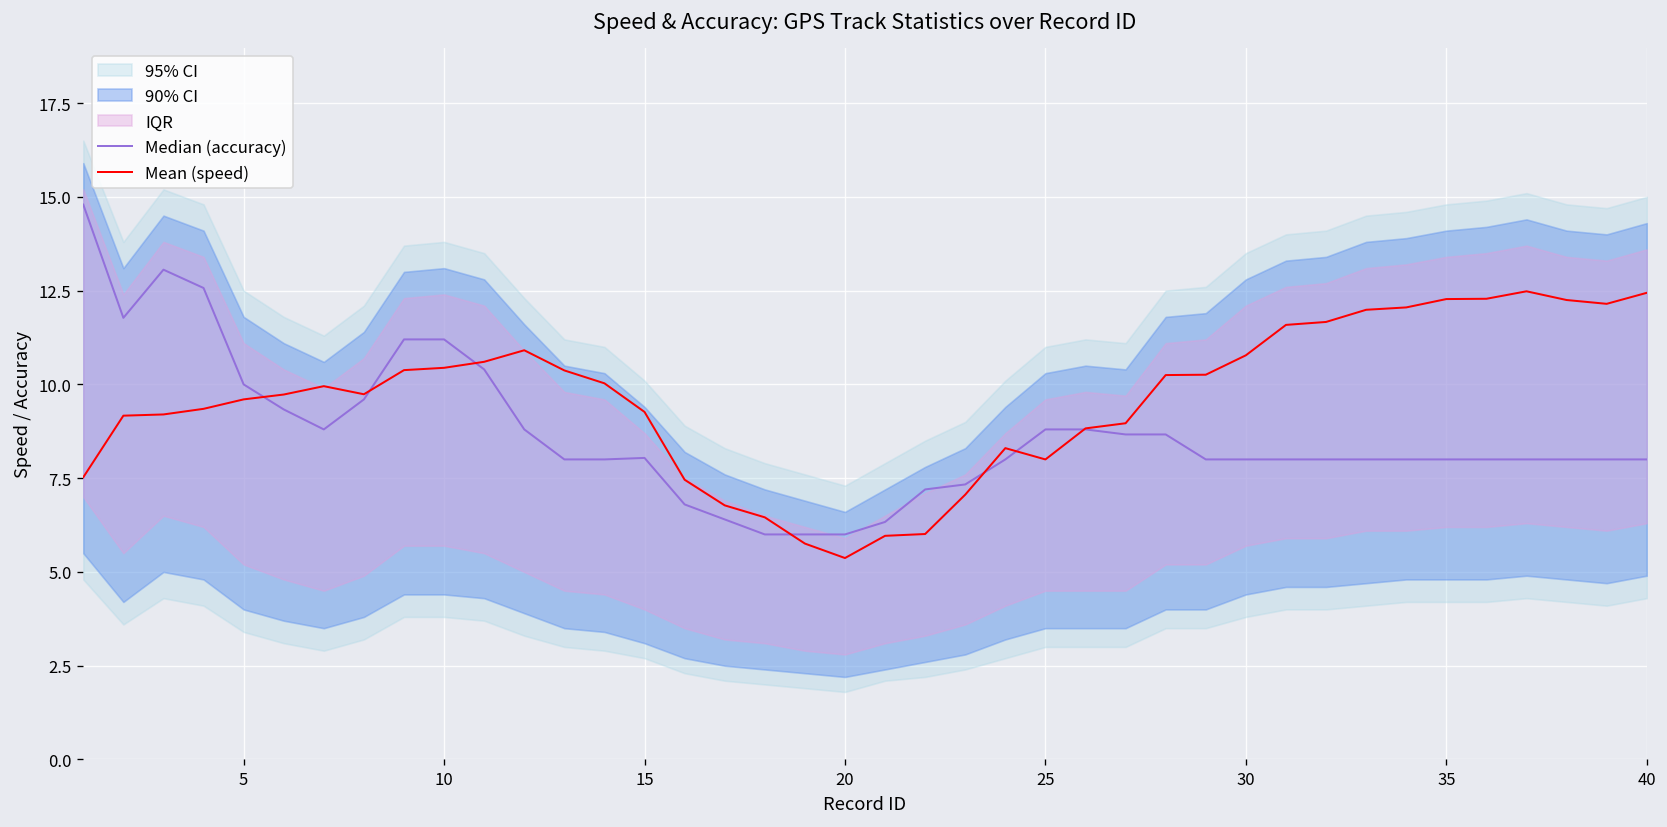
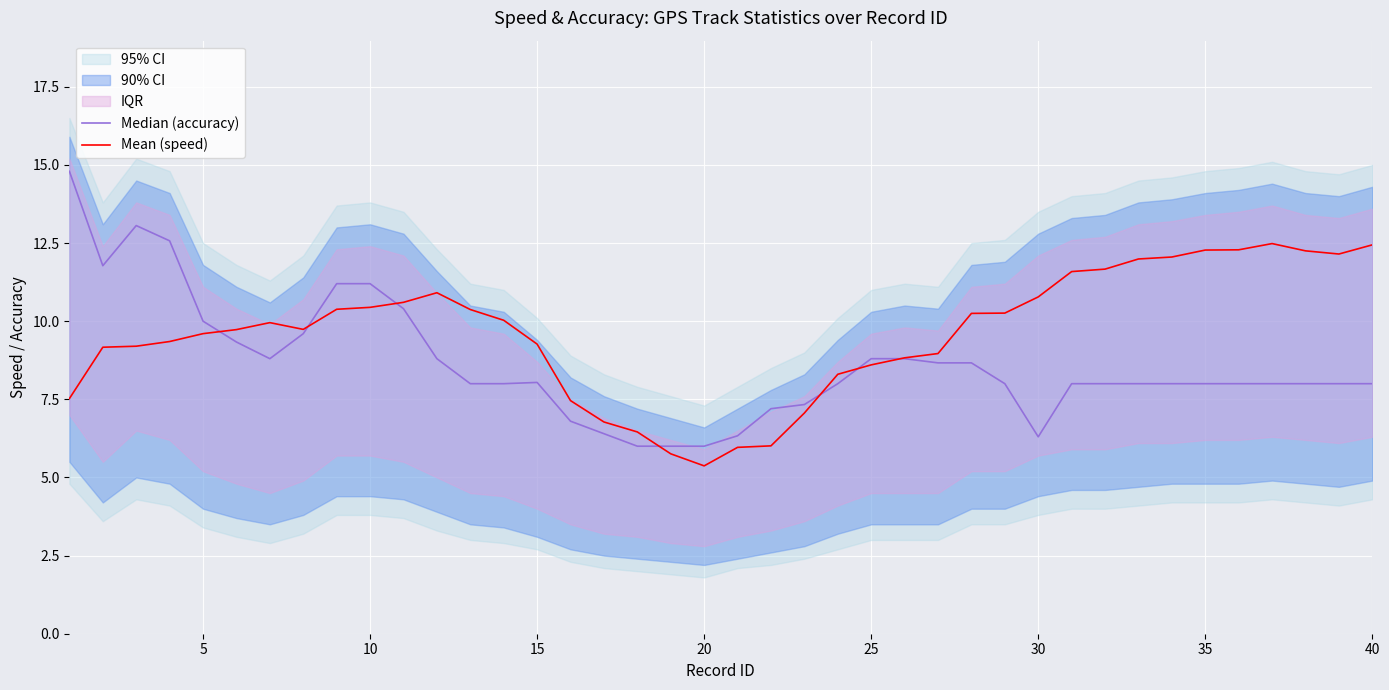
Mean (speed), 25: 8.0 -> 8.6
Median (accuracy), 30: 8.0 -> 6.3
